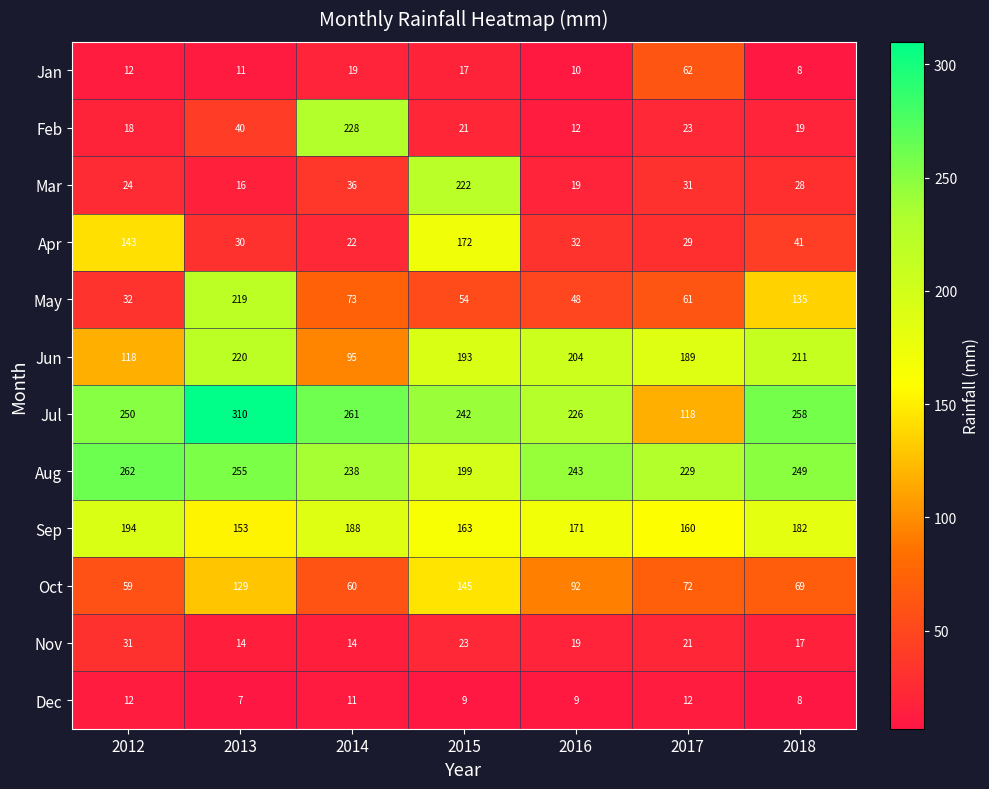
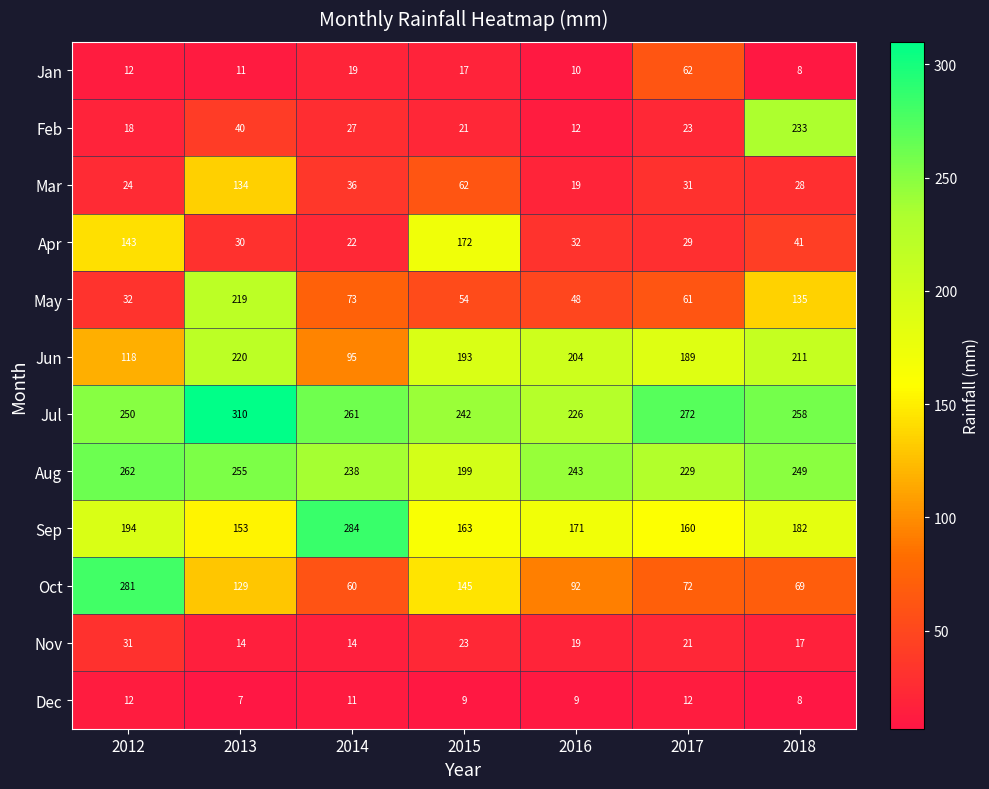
Feb, 2014: 228 -> 27
Feb, 2018: 19 -> 233
Mar, 2013: 16 -> 134
Mar, 2015: 222 -> 62
Jul, 2017: 118 -> 272
Sep, 2014: 188 -> 284
Oct, 2012: 59 -> 281
